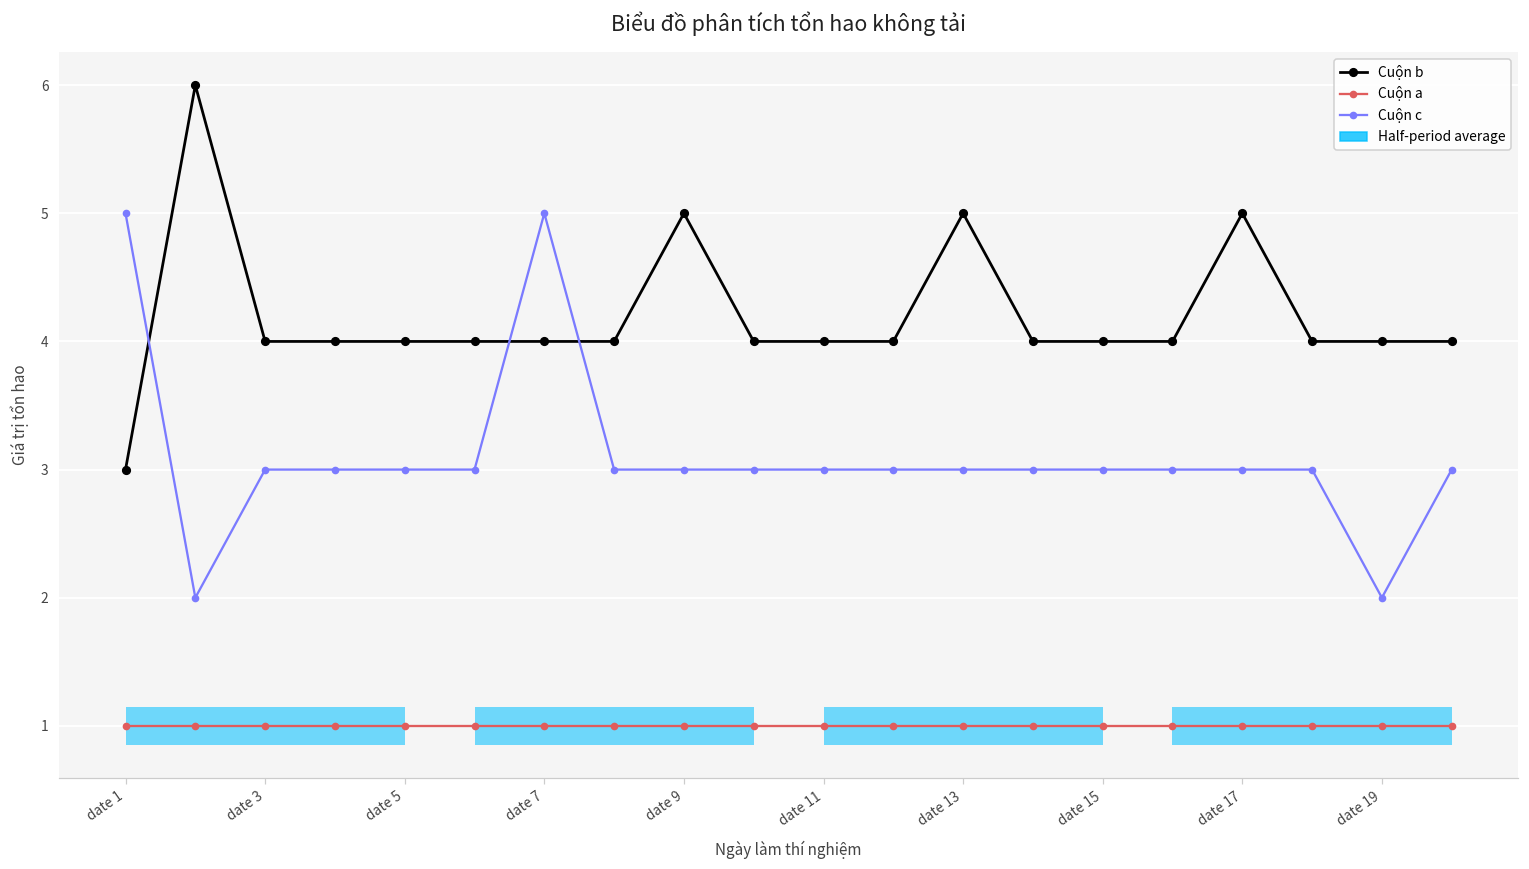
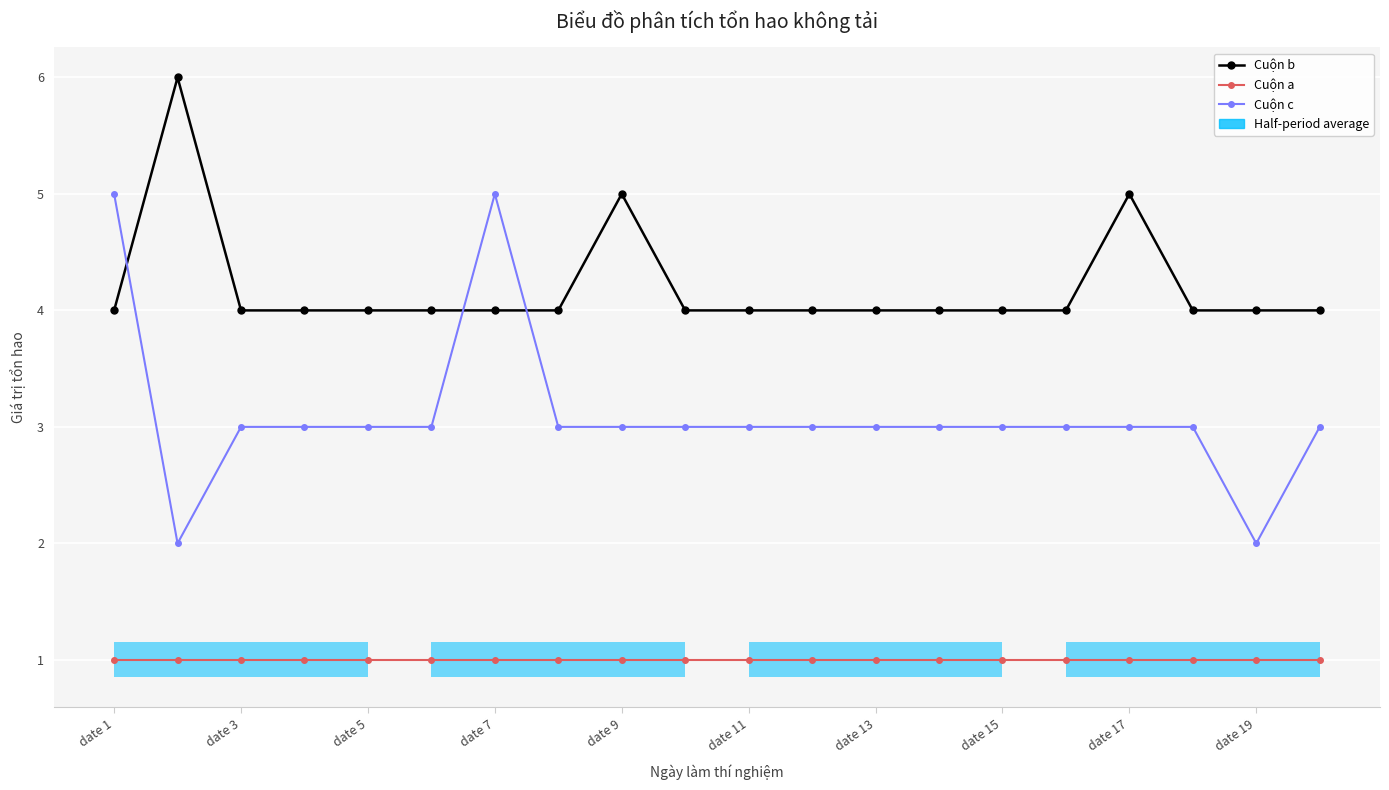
Cuộn b, date 1: 3 -> 4
Cuộn b, date 13: 5 -> 4
